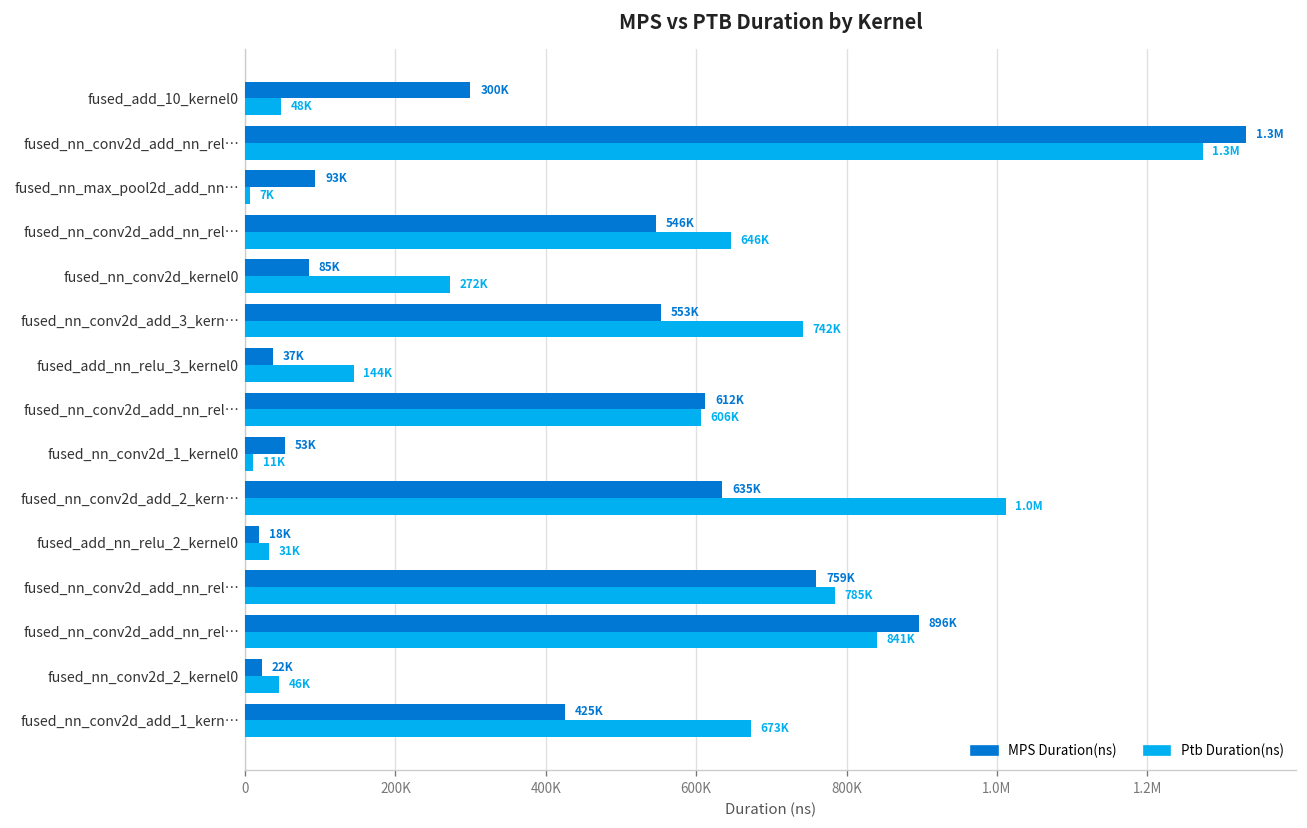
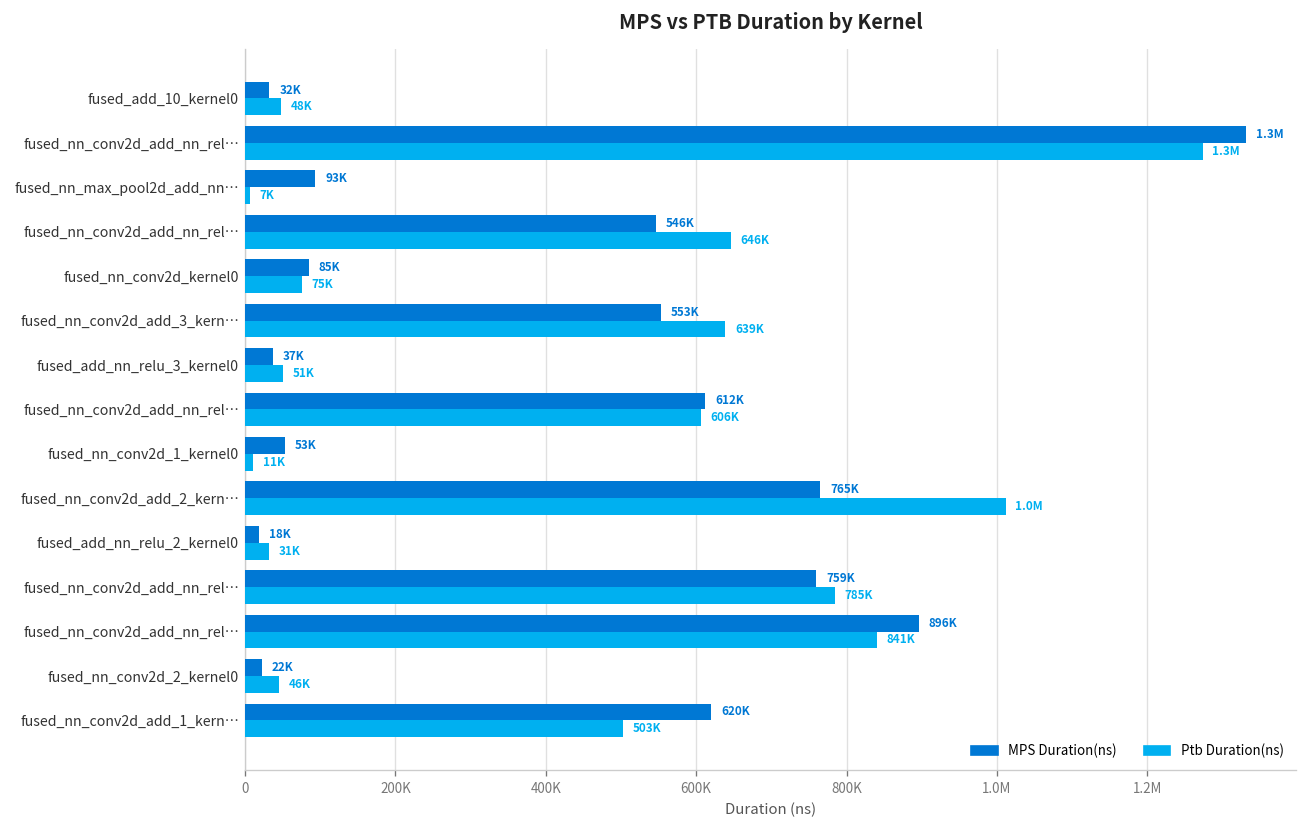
MPS Duration(ns), fused_add_10_kernel0: 300K -> 32K
Ptb Duration(ns), fused_nn_conv2d_kernel0: 272K -> 75K
Ptb Duration(ns), fused_nn_conv2d_add_3_kern…: 742K -> 639K
Ptb Duration(ns), fused_add_nn_relu_3_kernel0: 144K -> 51K
MPS Duration(ns), fused_nn_conv2d_add_2_kern…: 635K -> 765K
MPS Duration(ns), fused_nn_conv2d_add_1_kern…: 425K -> 620K
Ptb Duration(ns), fused_nn_conv2d_add_1_kern…: 673K -> 503K
